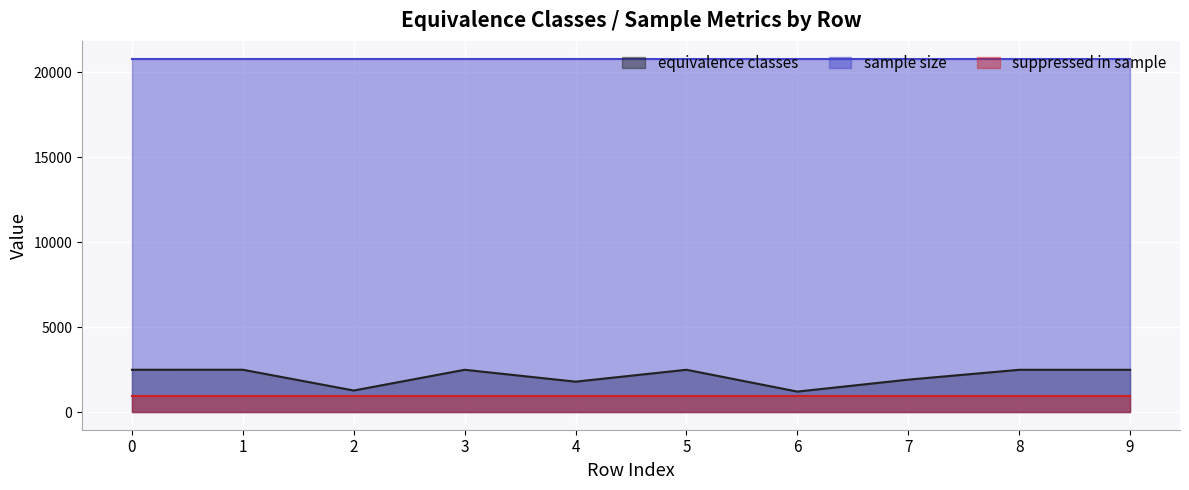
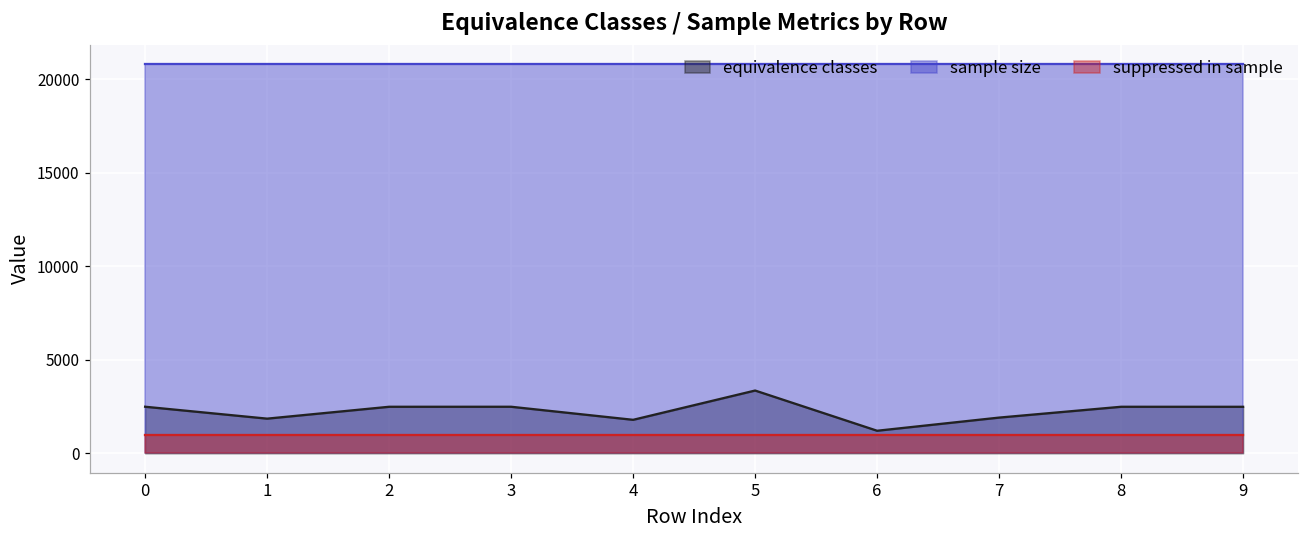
equivalence classes, 1: 2500 -> 1900
equivalence classes, 2: 1300 -> 2500
equivalence classes, 5: 2500 -> 3400
